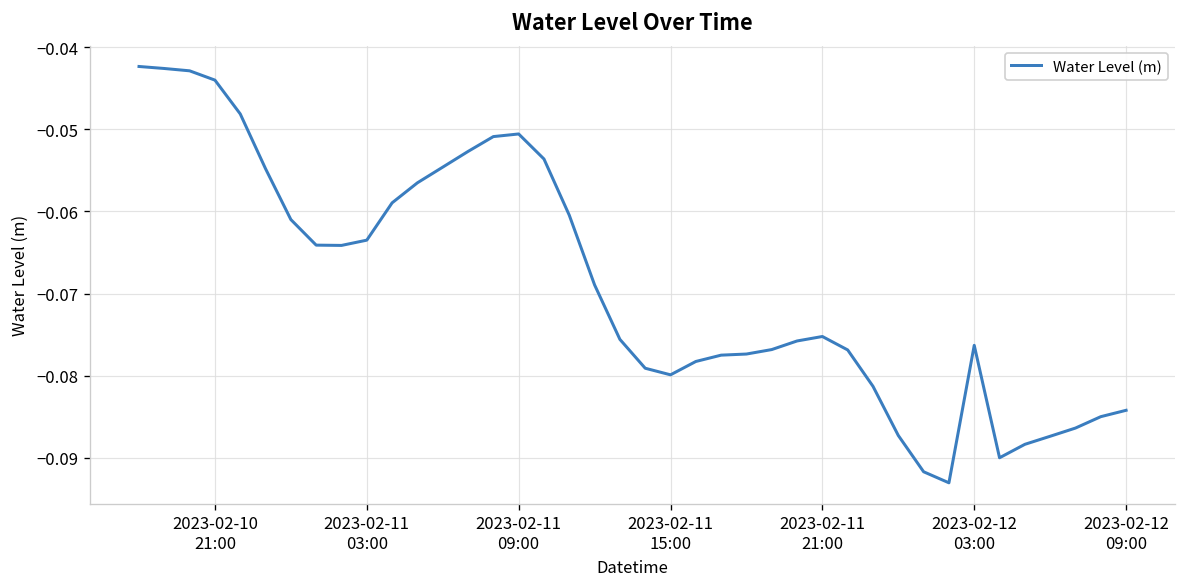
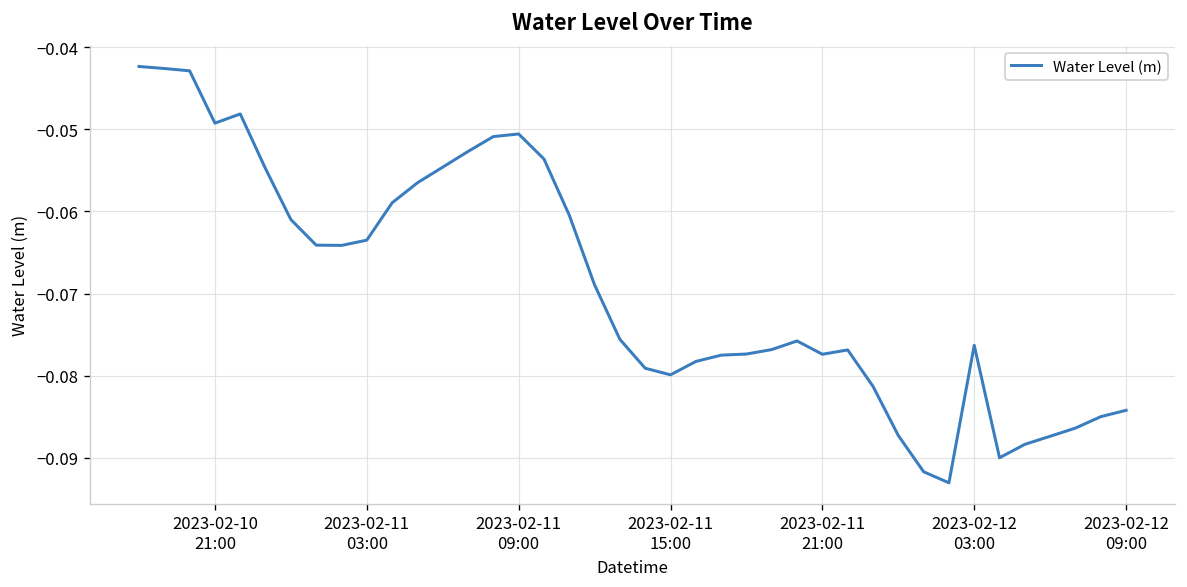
2023-02-10 21:00: -0.044 -> -0.049
2023-02-11 21:00: -0.075 -> -0.077
